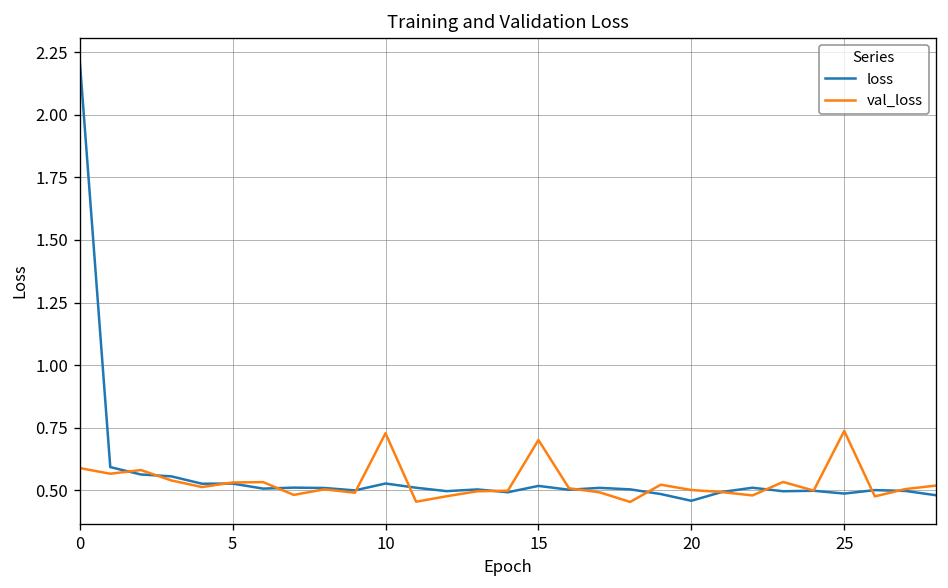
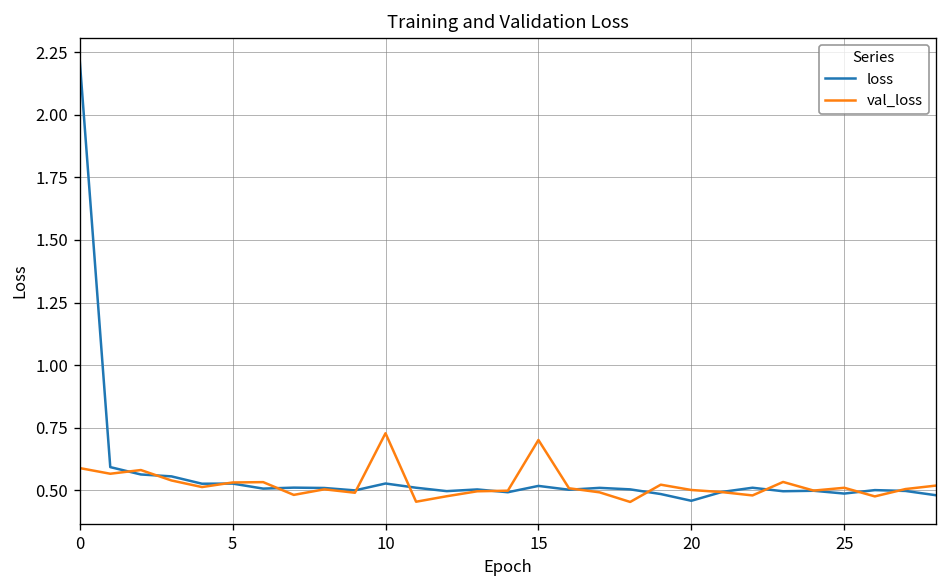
val_loss, 25: 0.74 -> 0.51
